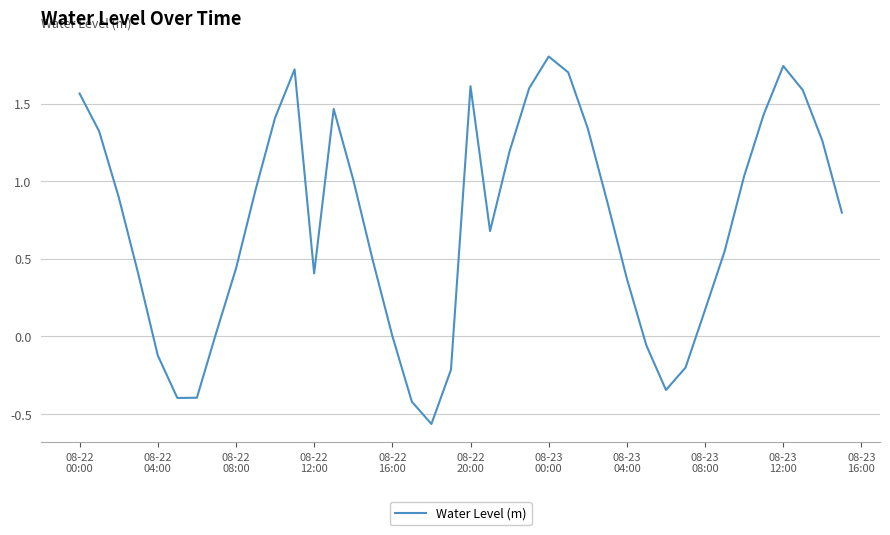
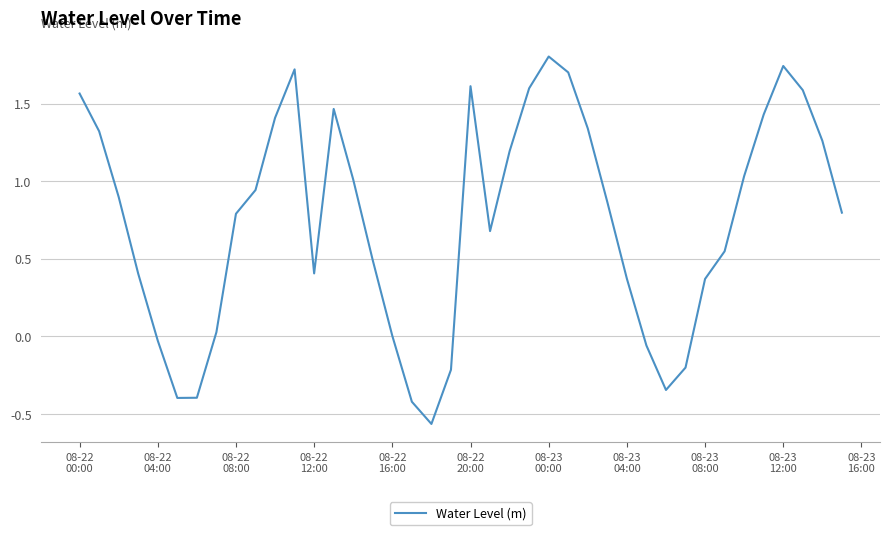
08-22 04:00: -0.12 -> -0.03
08-22 08:00: 0.44 -> 0.79
08-23 08:00: 0.17 -> 0.37
